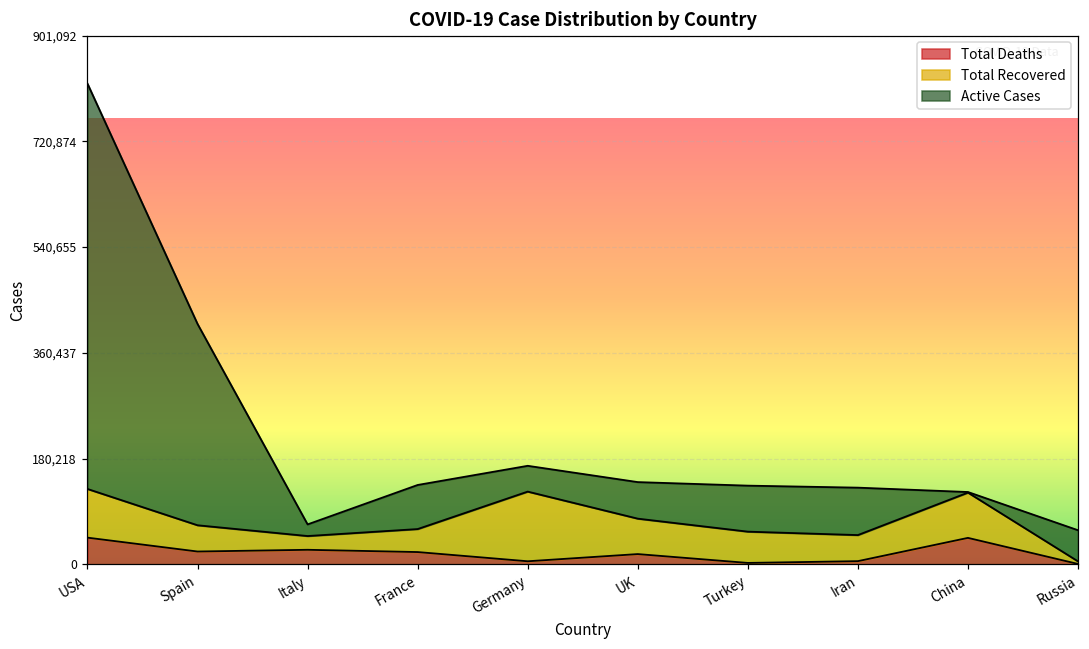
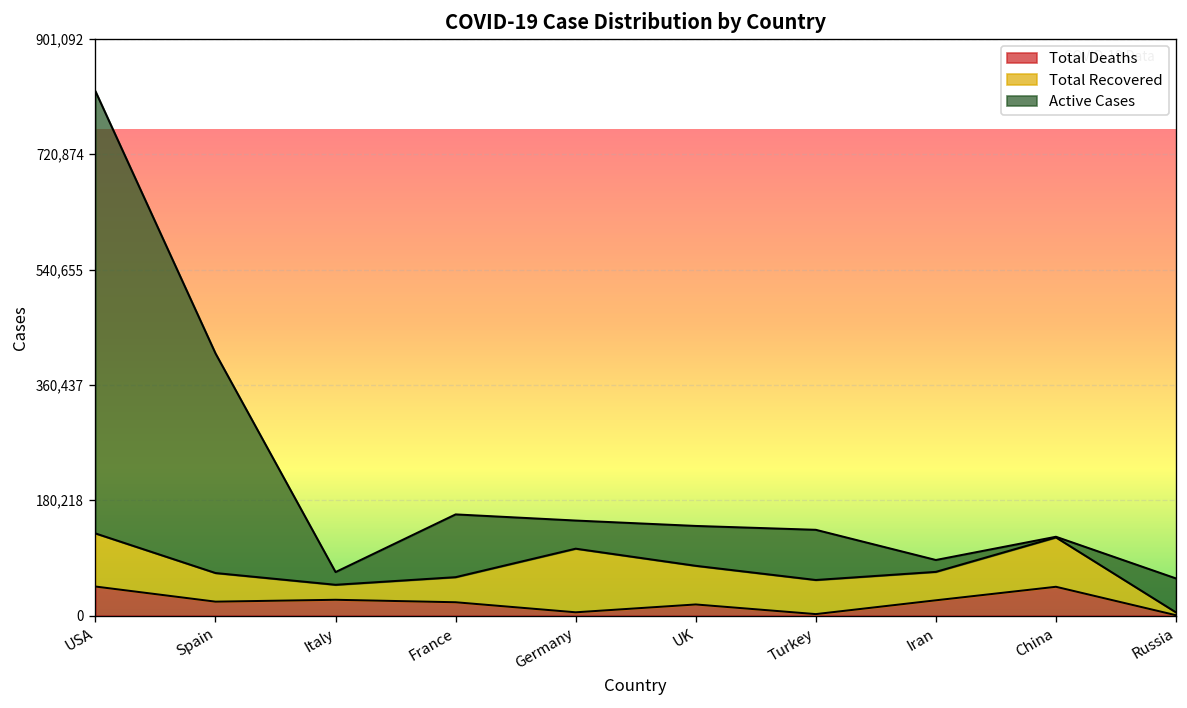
Active Cases, France: 80,000 -> 100,000
Total Recovered, Germany: 120,000 -> 100,000
Total Deaths, Iran: 10,000 -> 20,000
Active Cases, Iran: 80,000 -> 20,000
